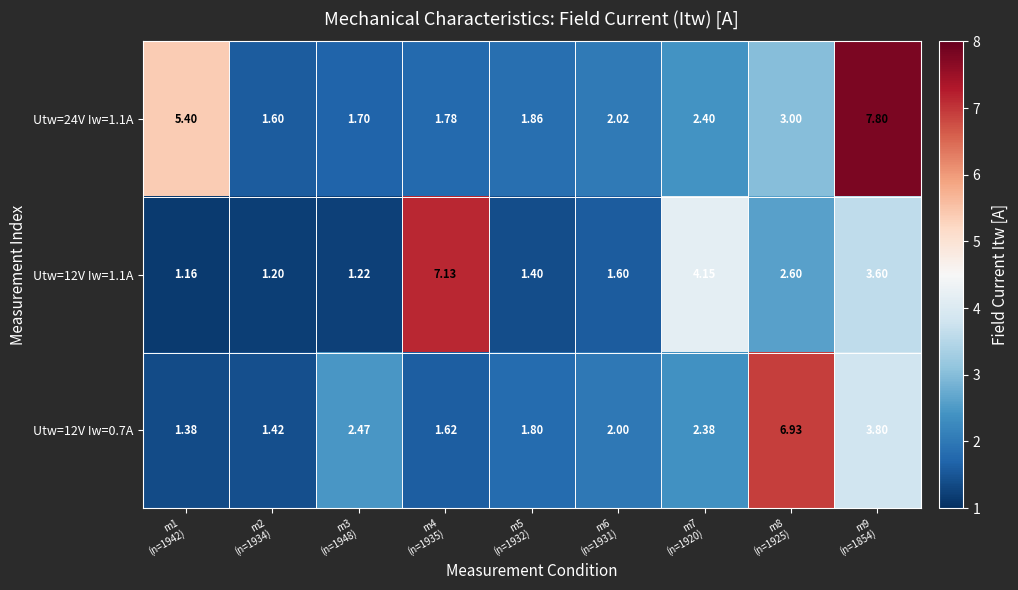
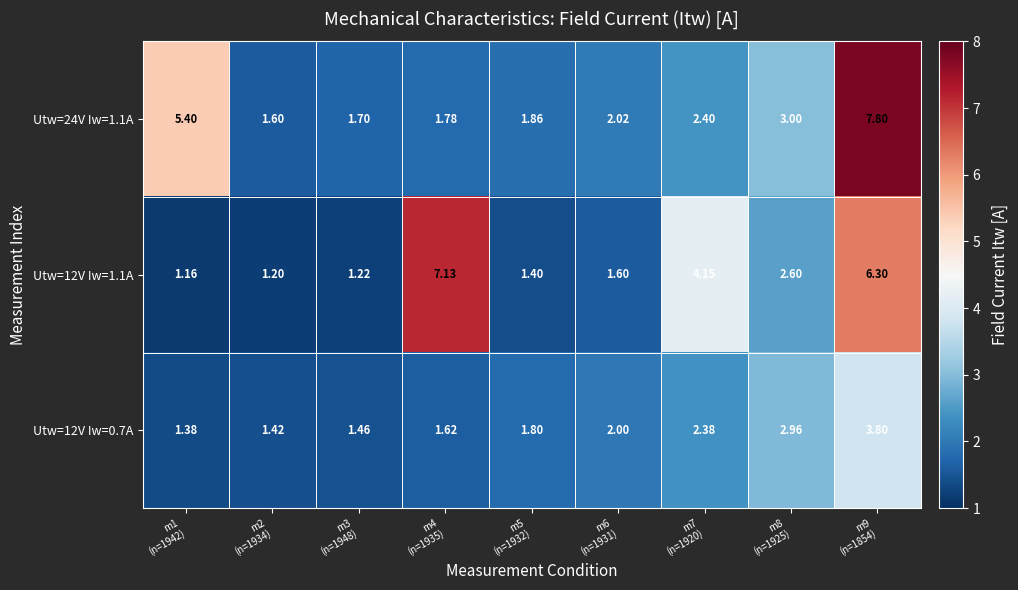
Utw=12V Iw=1.1A, m9 (n=1854): 3.60 -> 6.30
Utw=12V Iw=0.7A, m3 (n=1948): 2.47 -> 1.46
Utw=12V Iw=0.7A, m8 (n=1925): 6.93 -> 2.96
